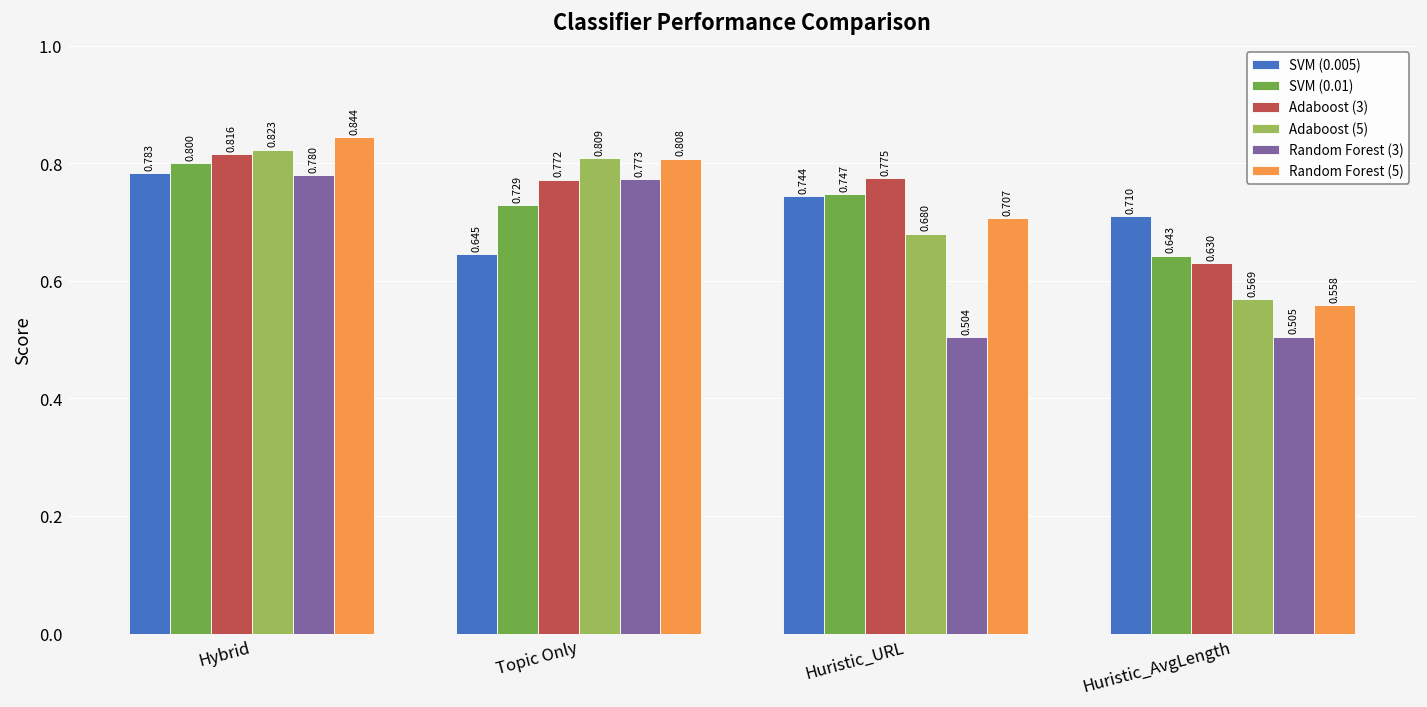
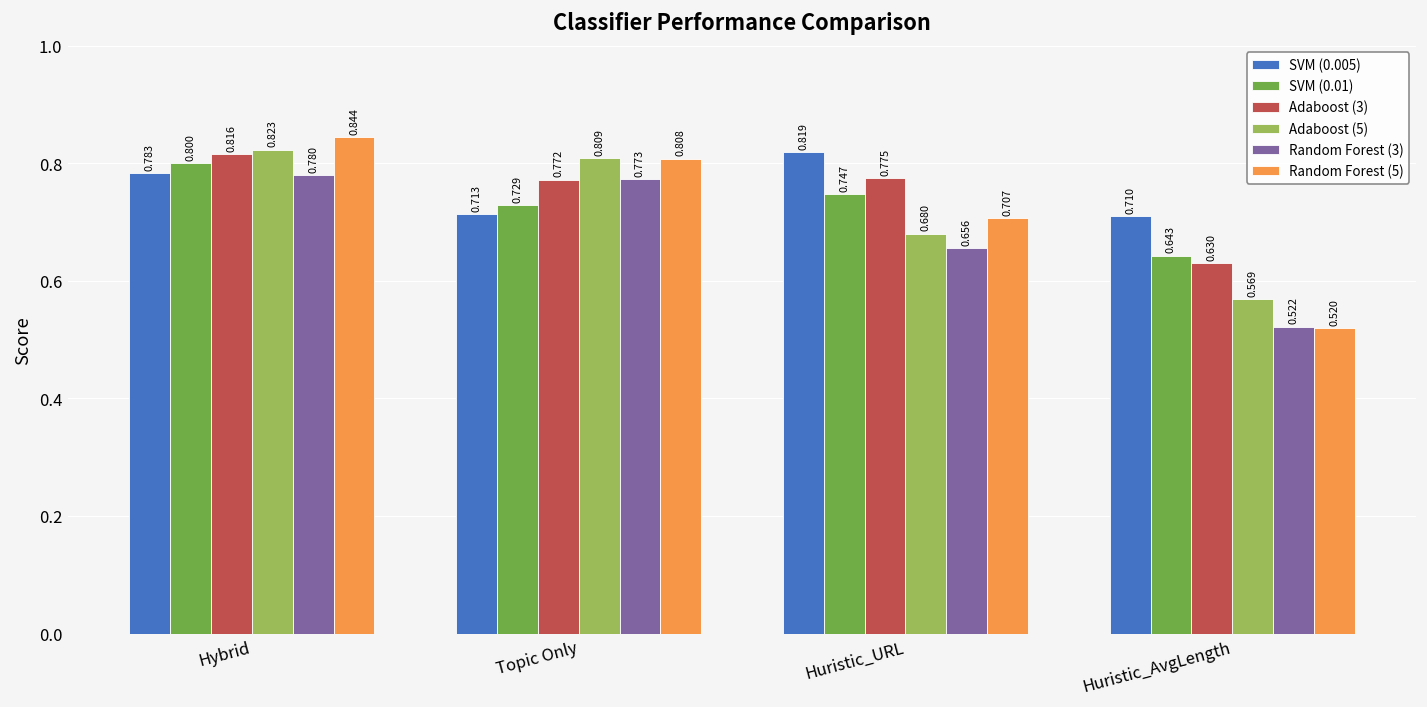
SVM (0.005), Topic Only: 0.645 -> 0.713
SVM (0.005), Huristic_URL: 0.744 -> 0.819
Random Forest (3), Huristic_URL: 0.504 -> 0.656
Random Forest (3), Huristic_AvgLength: 0.505 -> 0.522
Random Forest (5), Huristic_AvgLength: 0.558 -> 0.520
